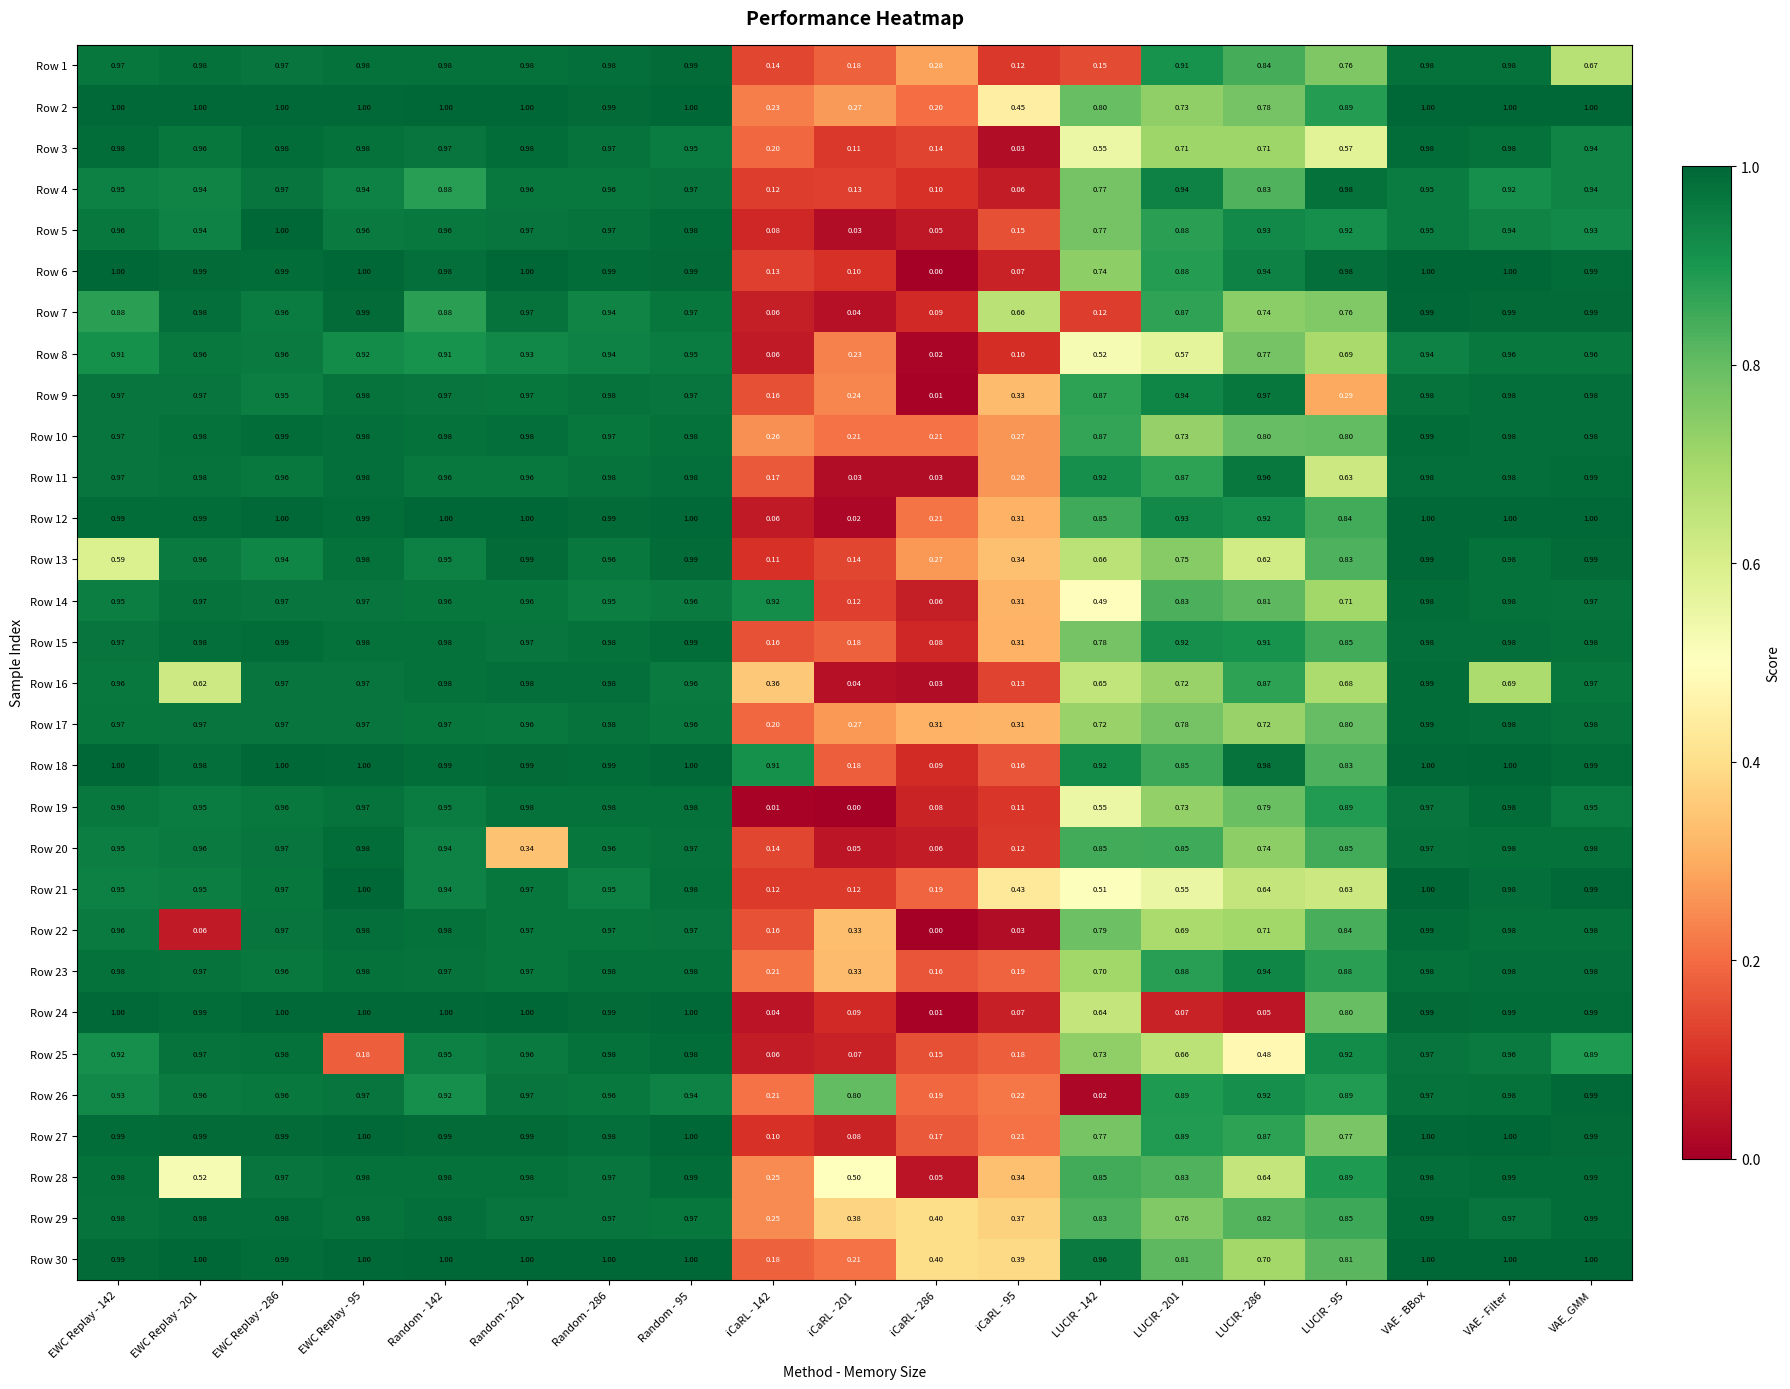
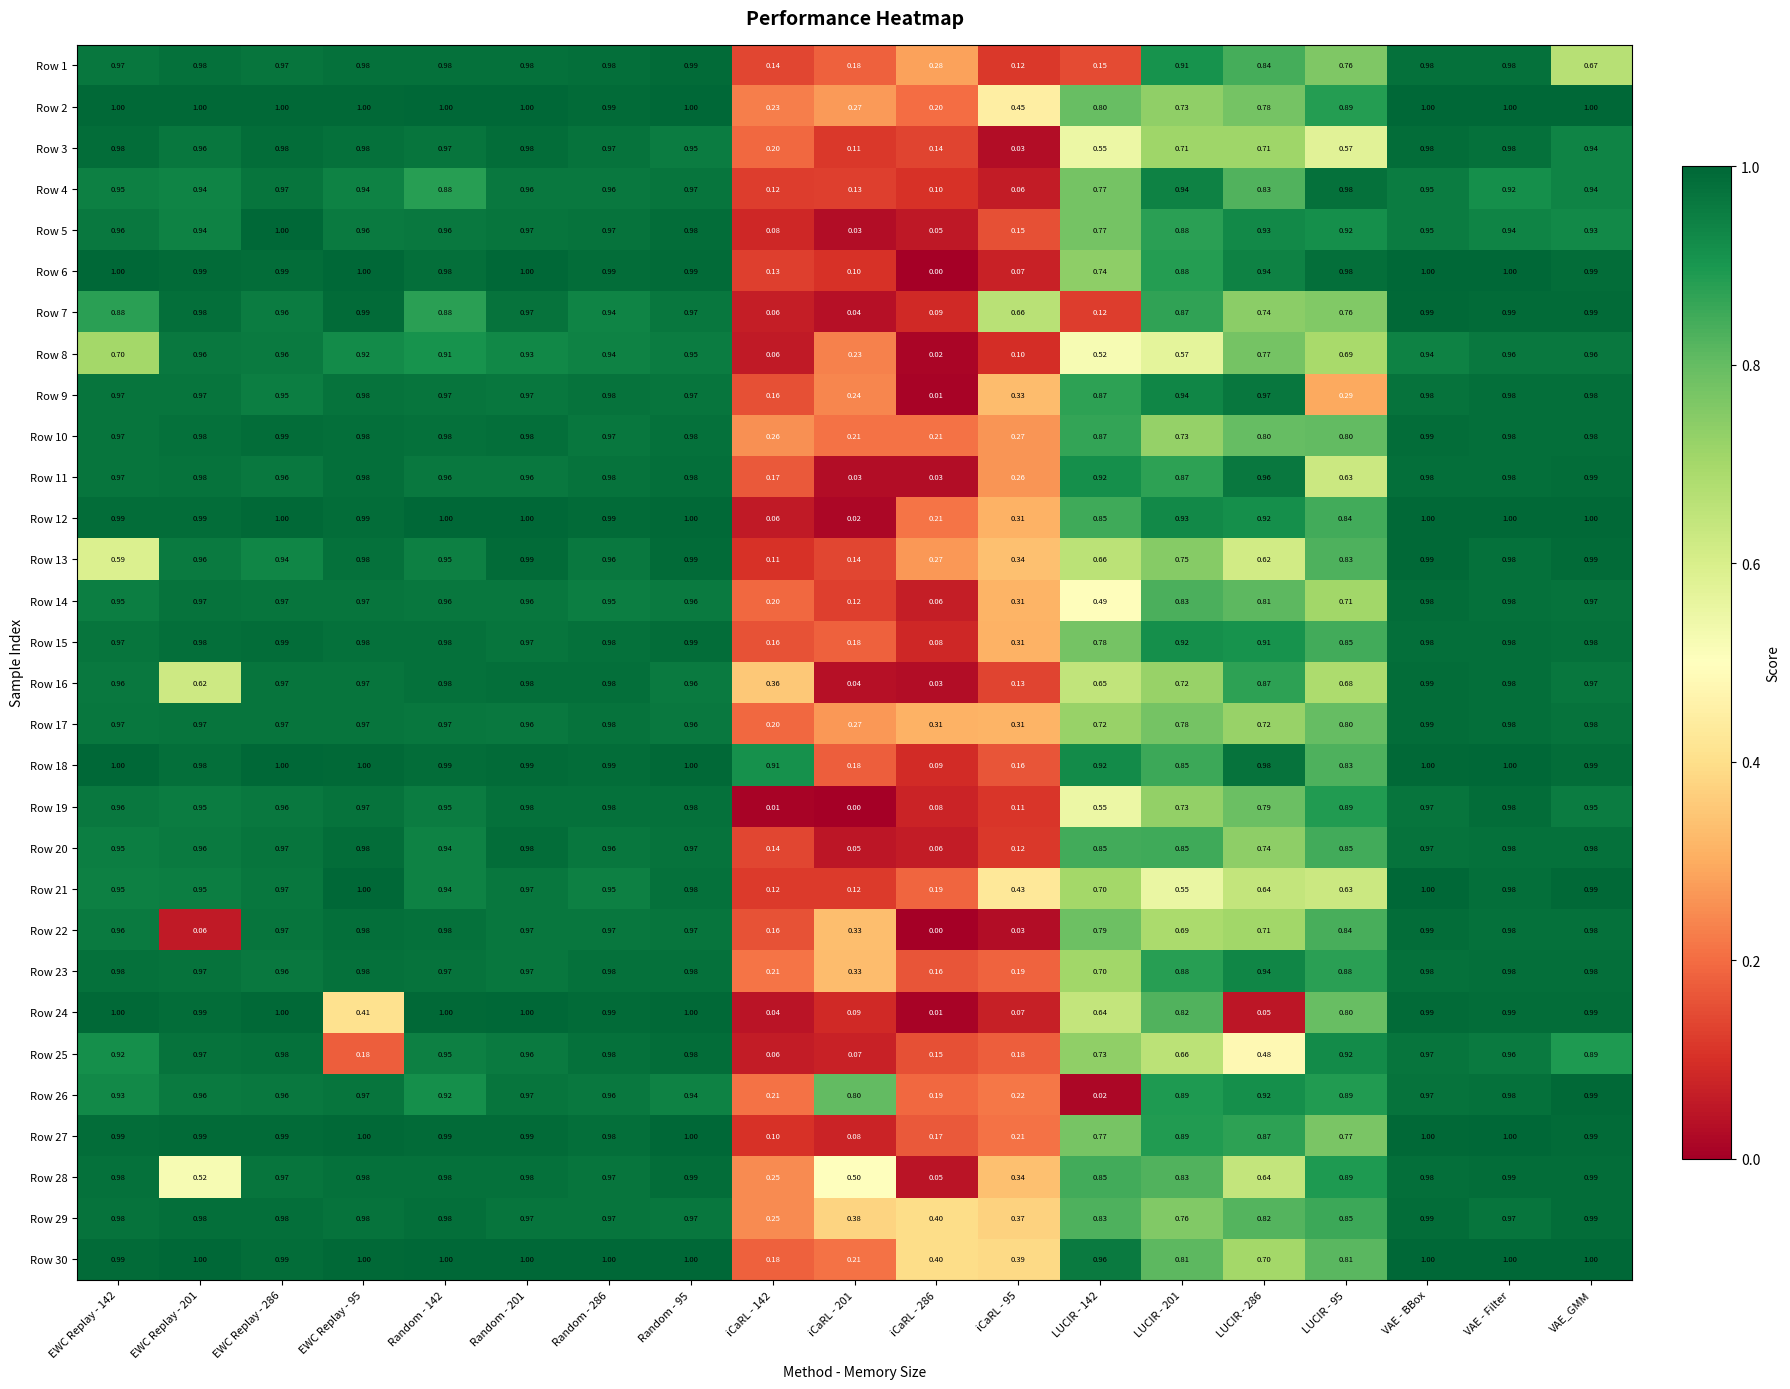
Row 8, EWC Replay - 142: 0.91 -> 0.70
Row 14, iCaRL - 142: 0.92 -> 0.20
Row 16, VAE - Filter: 0.69 -> 0.98
Row 20, Random - 201: 0.34 -> 0.98
Row 21, LUCIR - 142: 0.51 -> 0.70
Row 24, EWC Replay - 95: 1.00 -> 0.41
Row 24, LUCIR - 201: 0.07 -> 0.82
